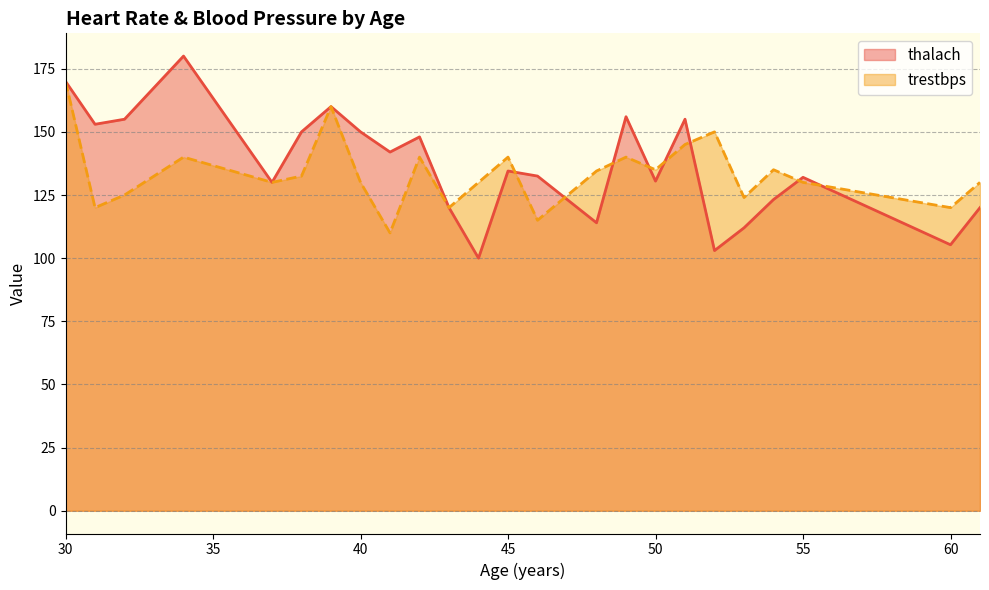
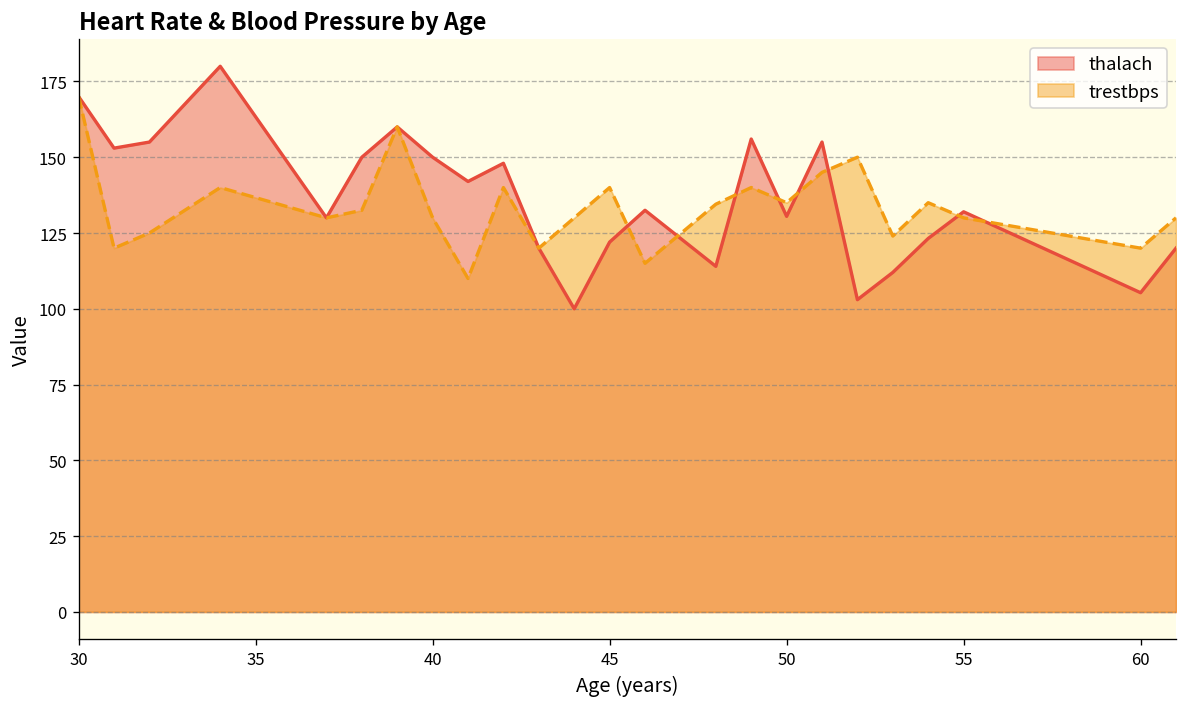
thalach, 45: 135 -> 122
